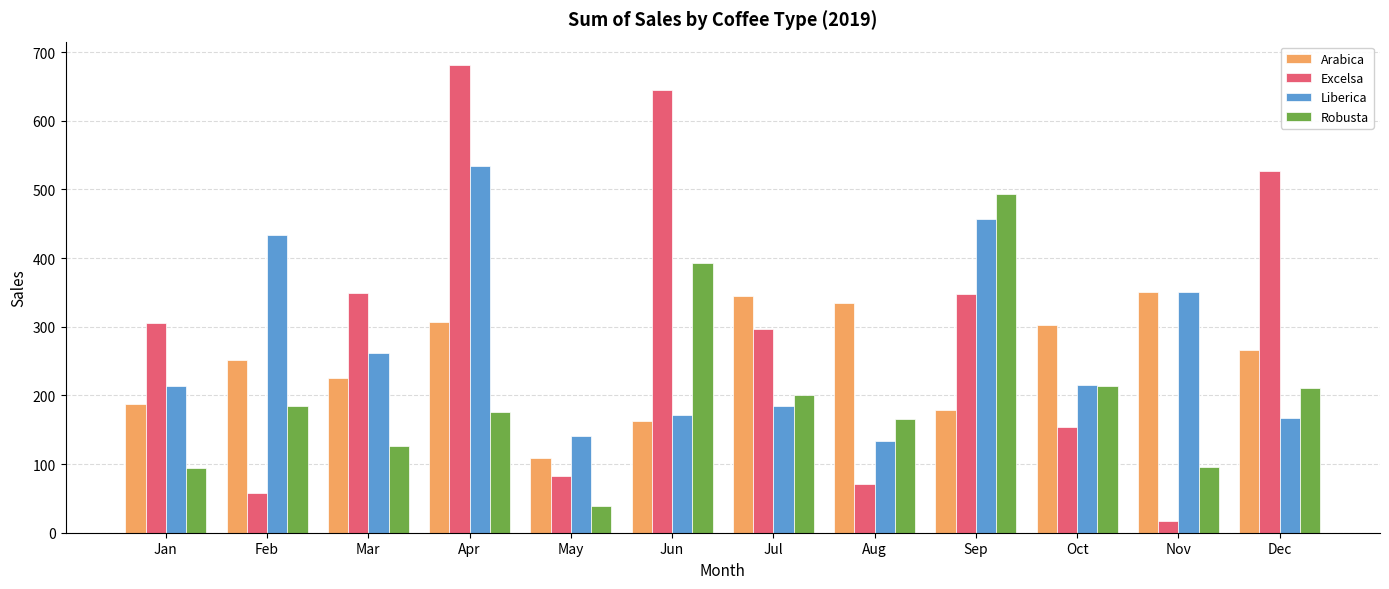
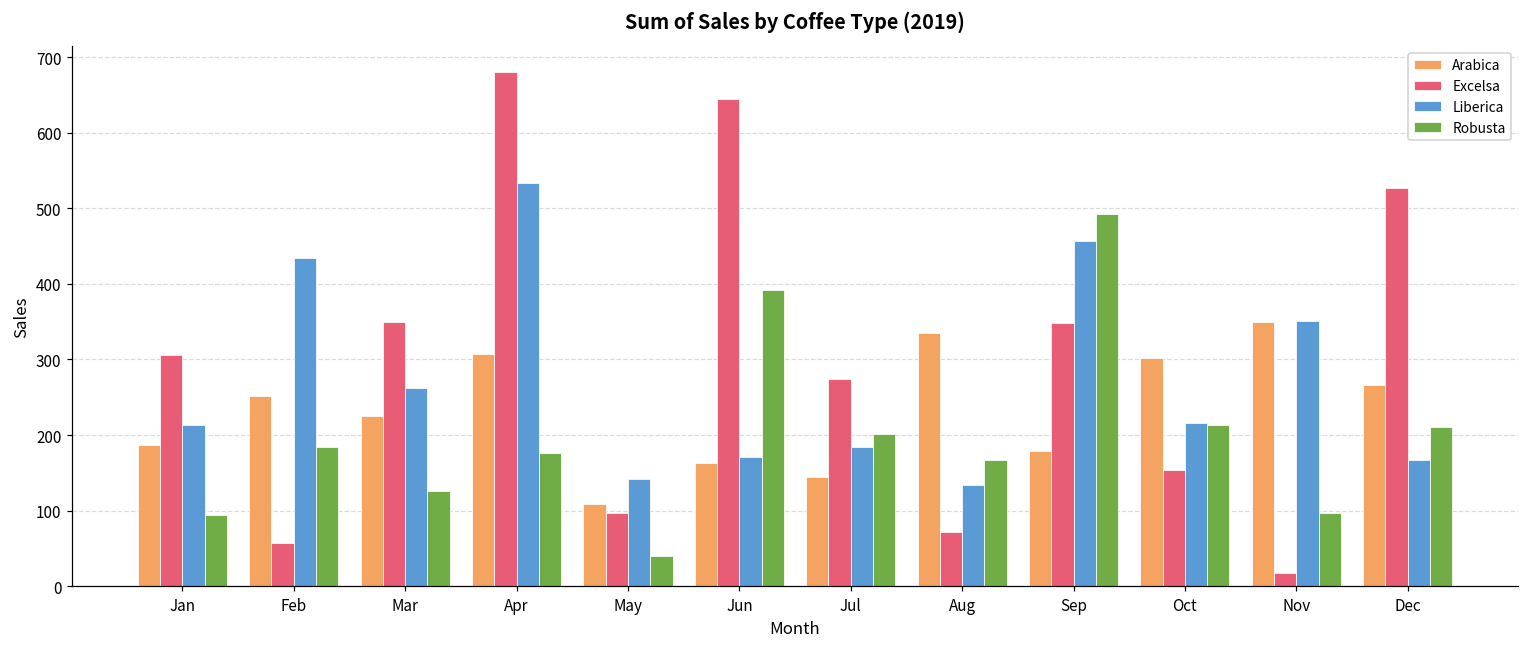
Excelsa, May: 80 -> 100
Arabica, Jul: 350 -> 140
Excelsa, Jul: 300 -> 270
